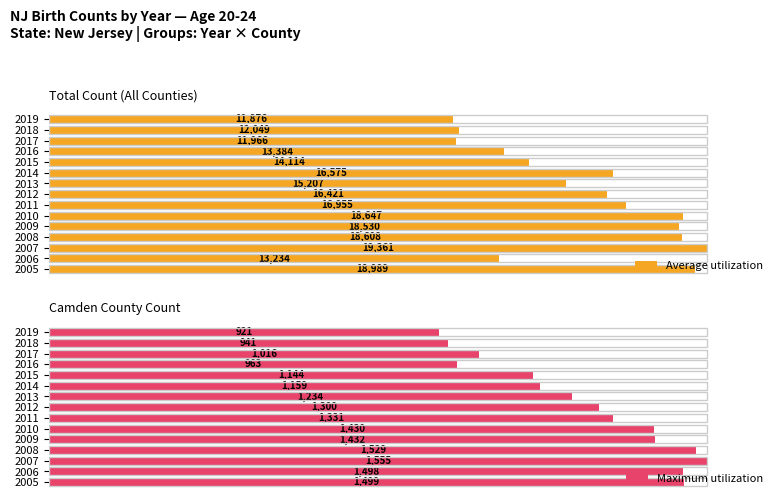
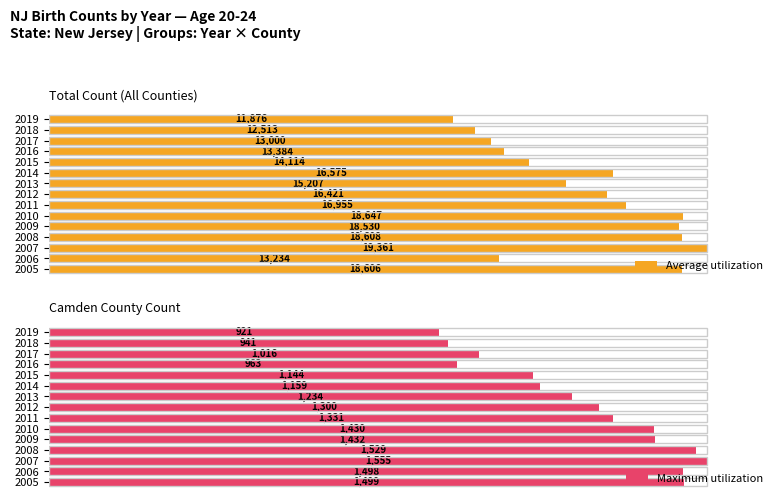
Total Count (All Counties), 2018: 12,049 -> 12,513
Total Count (All Counties), 2017: 11,966 -> 13,000
Total Count (All Counties), 2005: 18,989 -> 18,606
